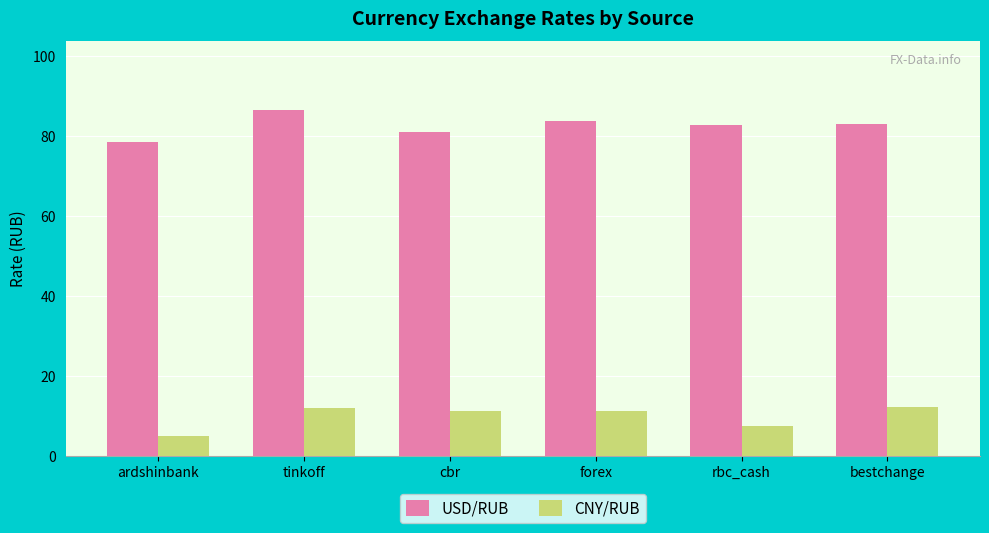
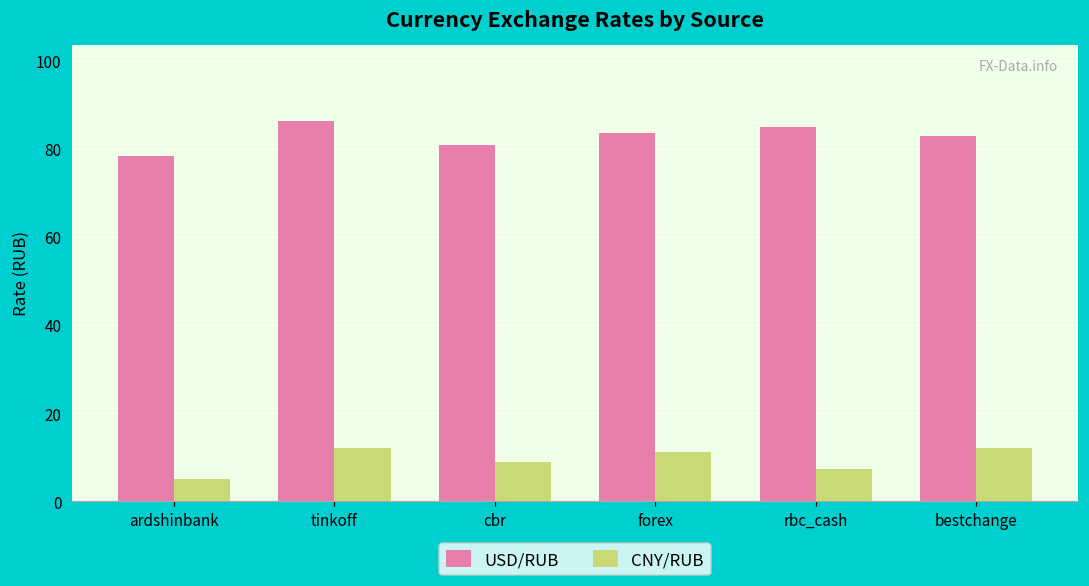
CNY/RUB, cbr: 11 -> 9
USD/RUB, rbc_cash: 83 -> 85
